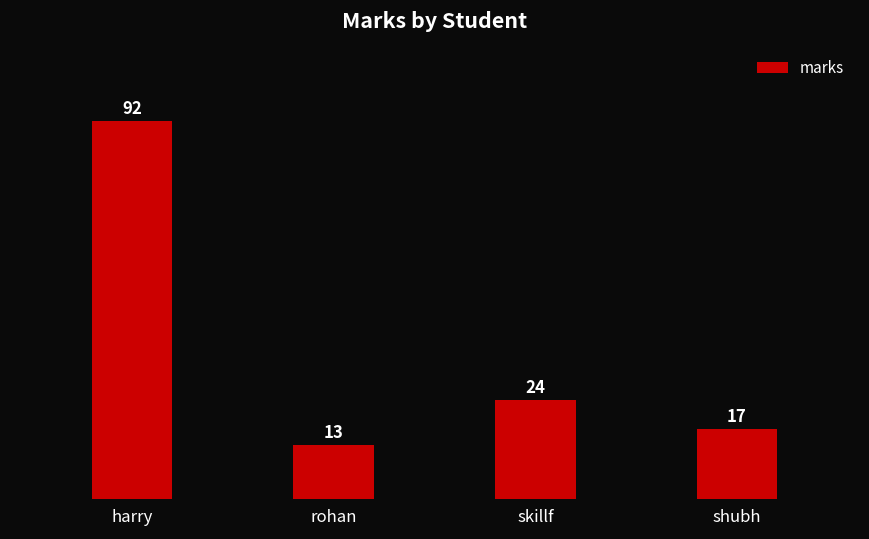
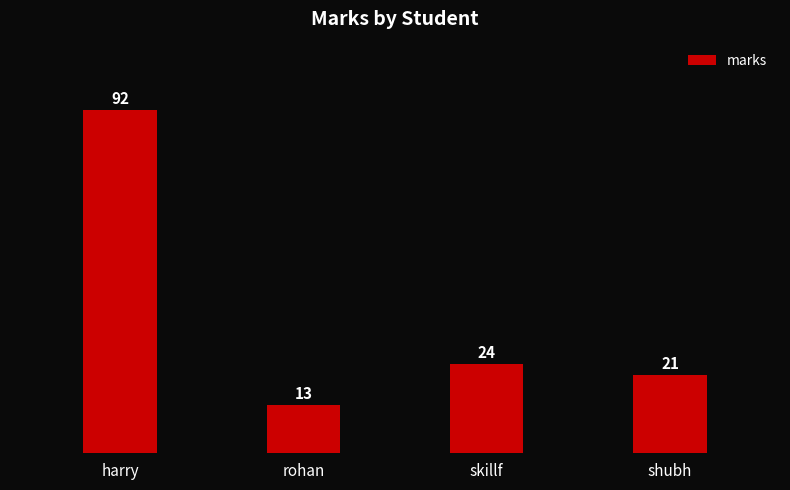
shubh: 17 -> 21
